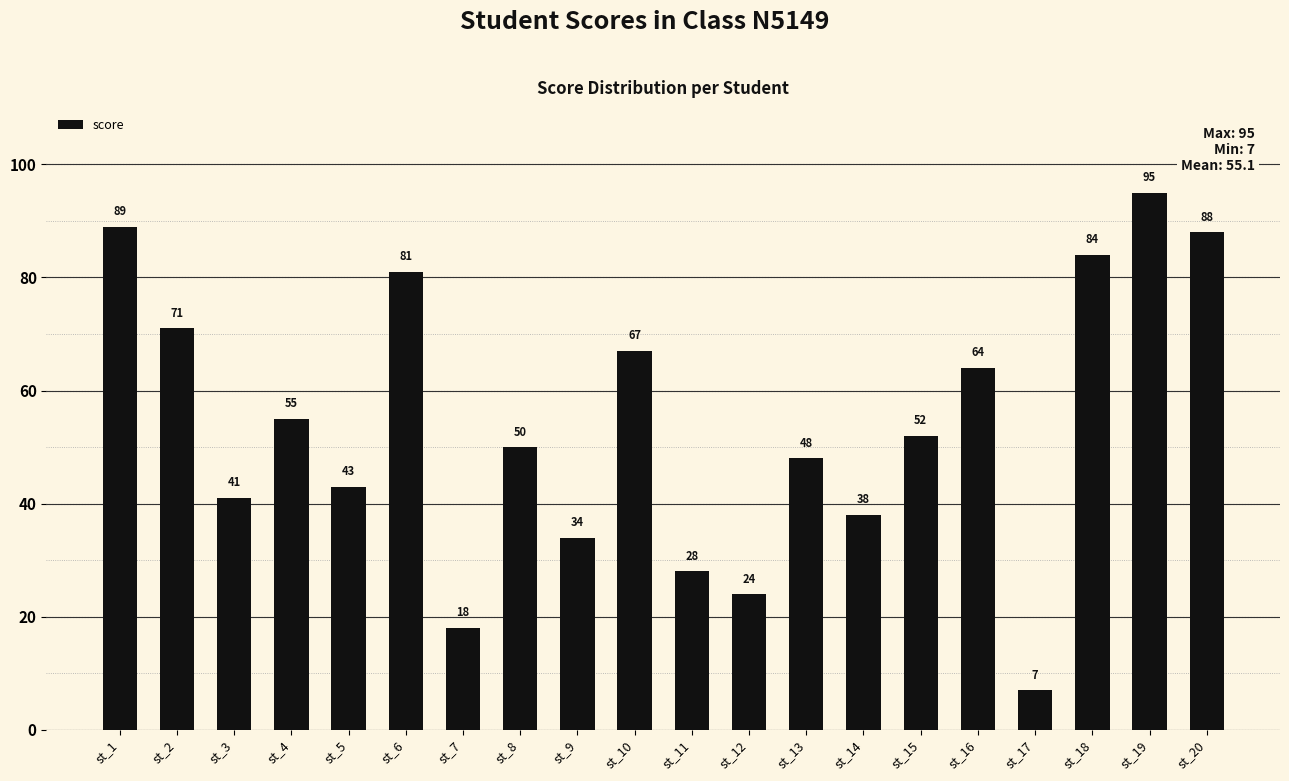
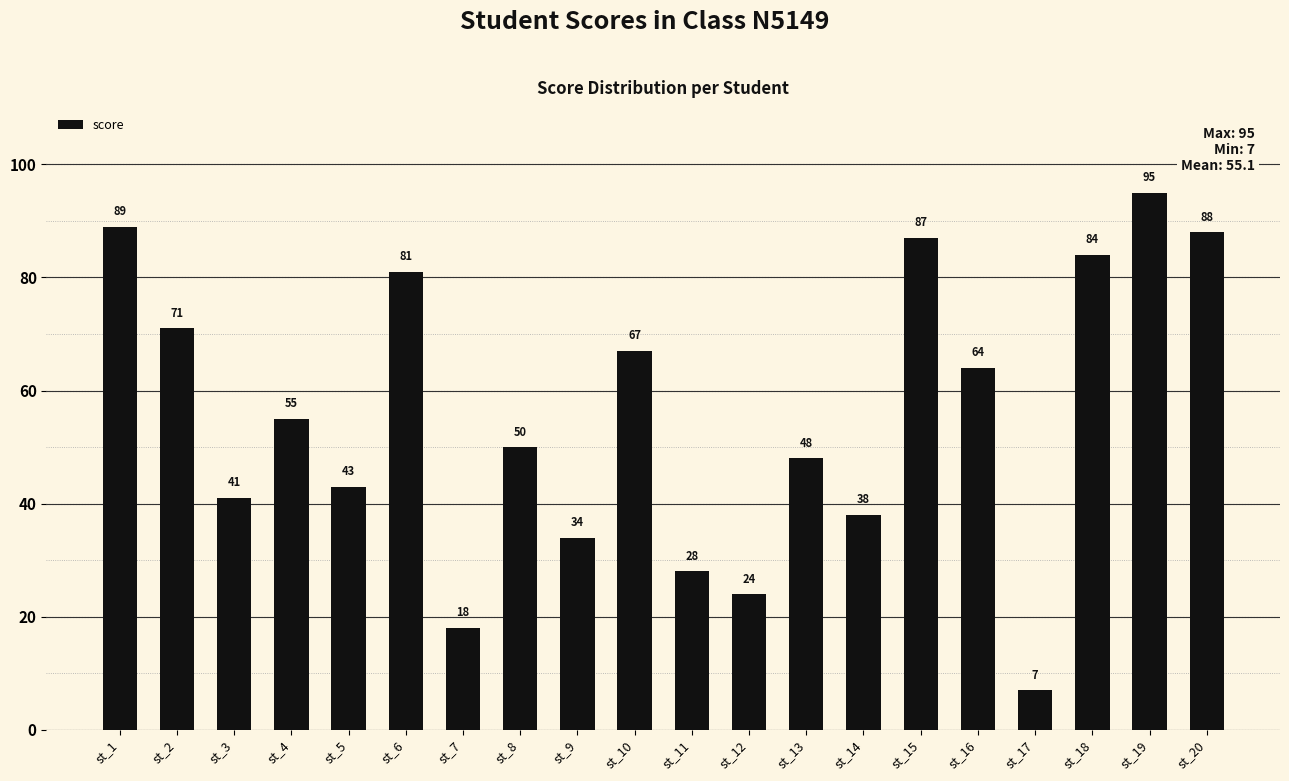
st_15: 52 -> 87
